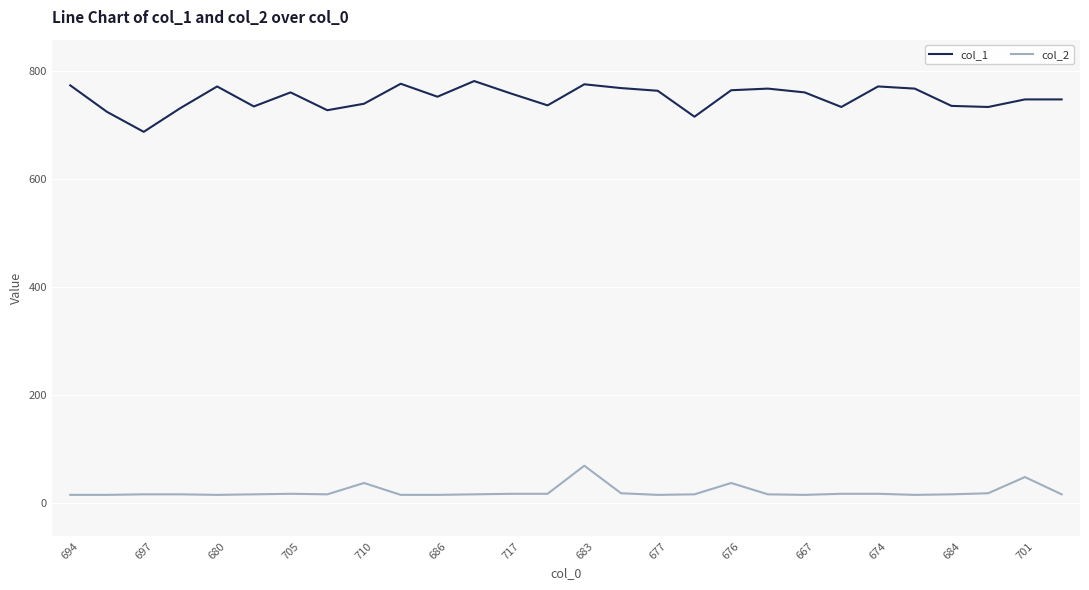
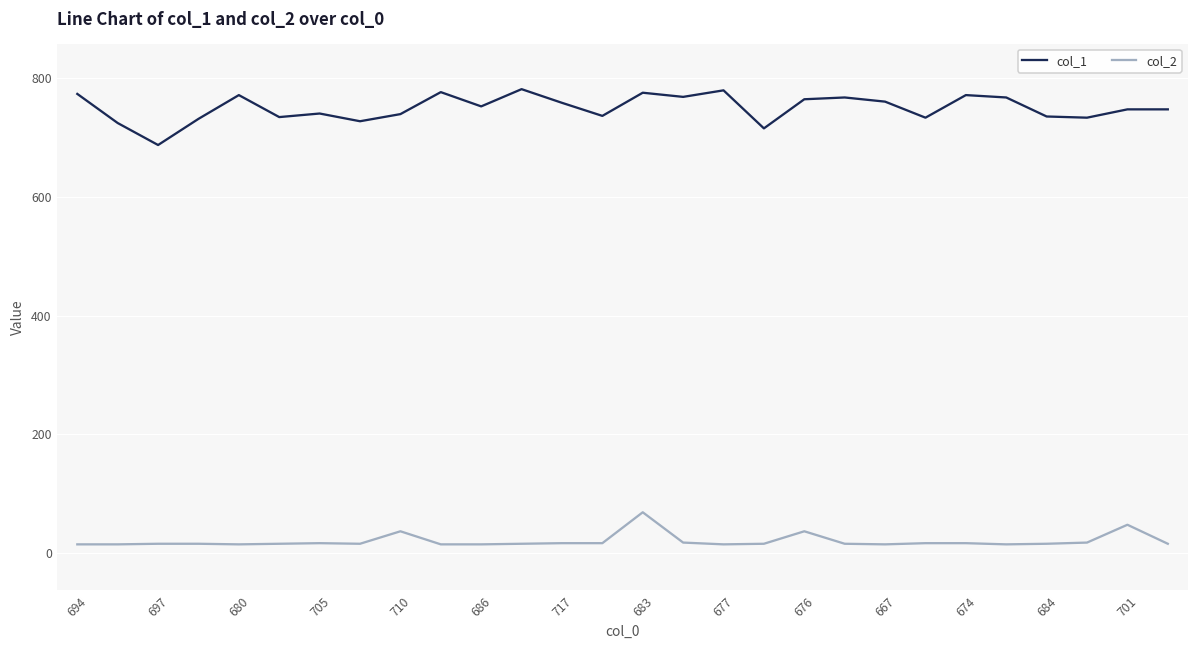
col_1, 705: 760 -> 740
col_1, 677: 760 -> 780
